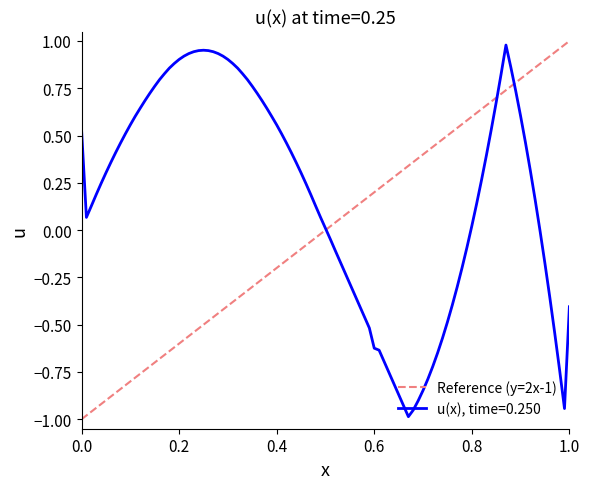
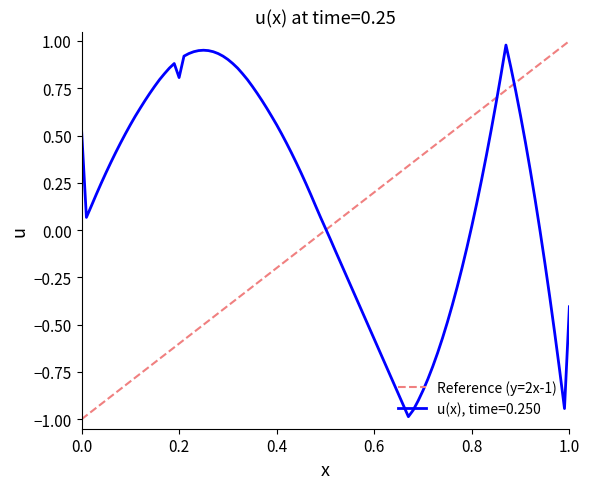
u(x), time=0.250, 0.2: 0.90 -> 0.81
u(x), time=0.250, 0.6: -0.62 -> -0.58
